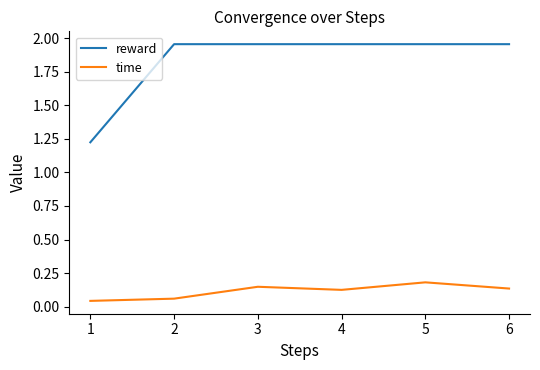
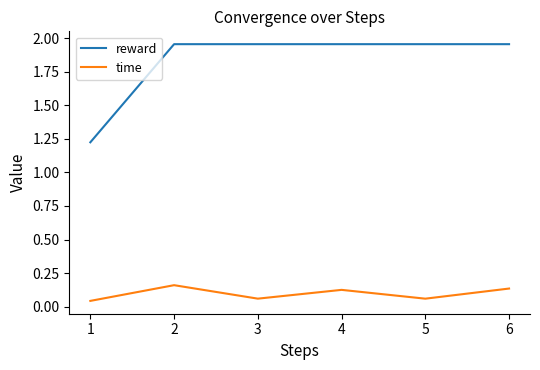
time, 2: 0.06 -> 0.16
time, 3: 0.15 -> 0.06
time, 5: 0.18 -> 0.06
